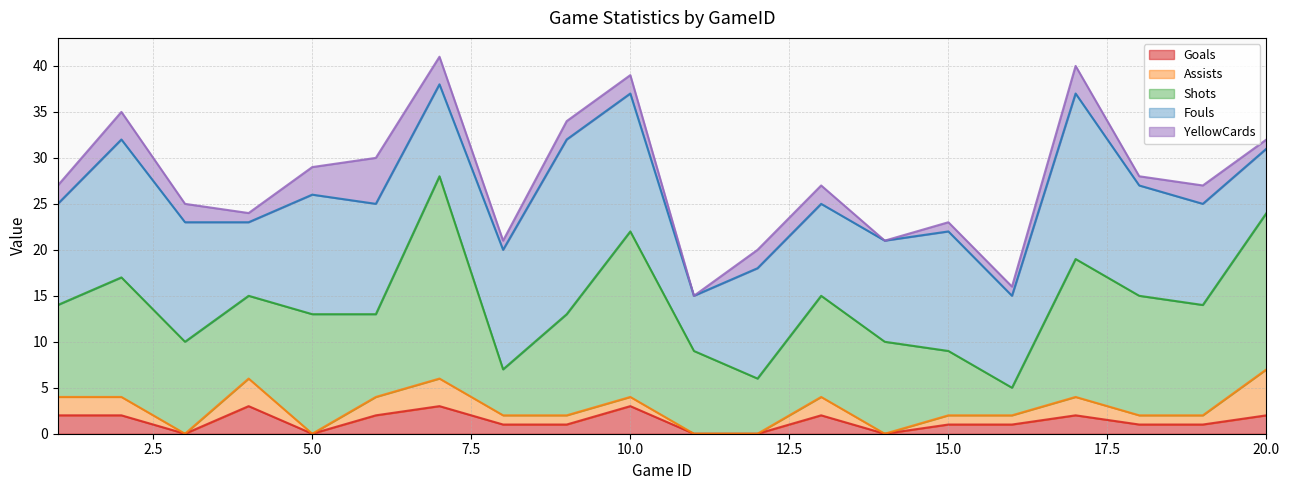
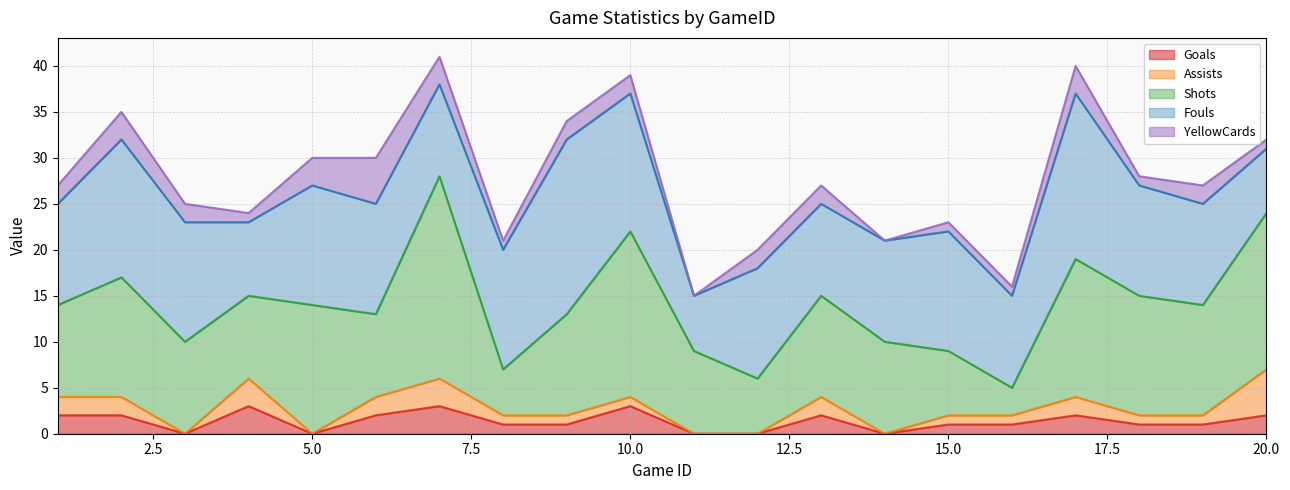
Shots, 5.0: 13 -> 14
